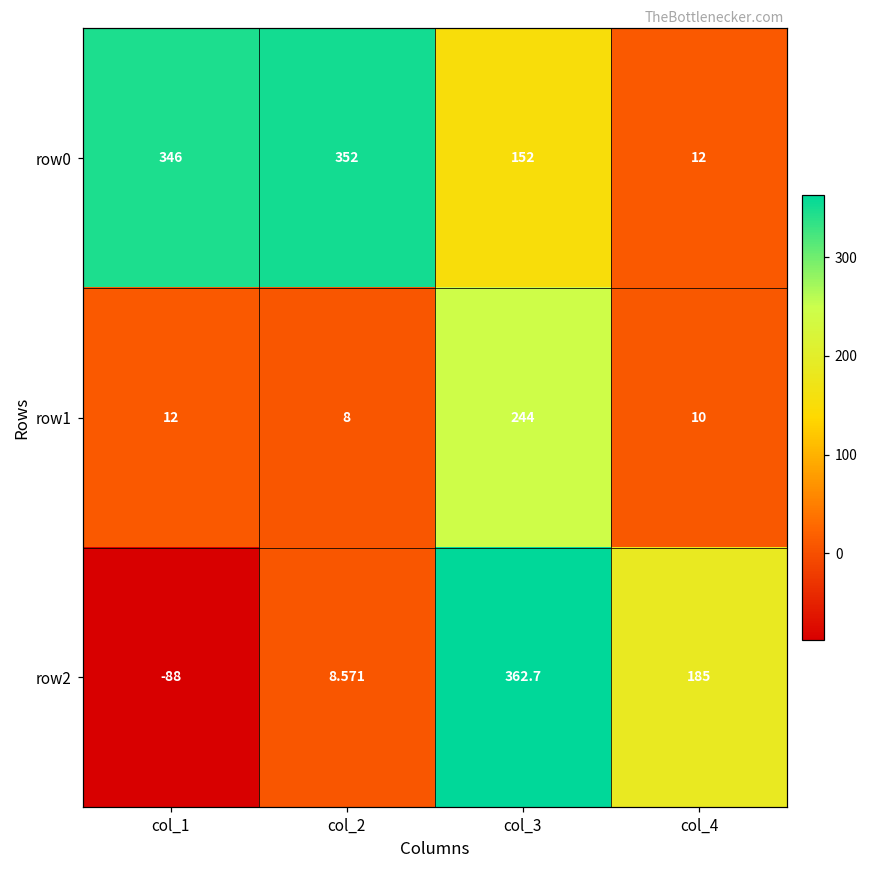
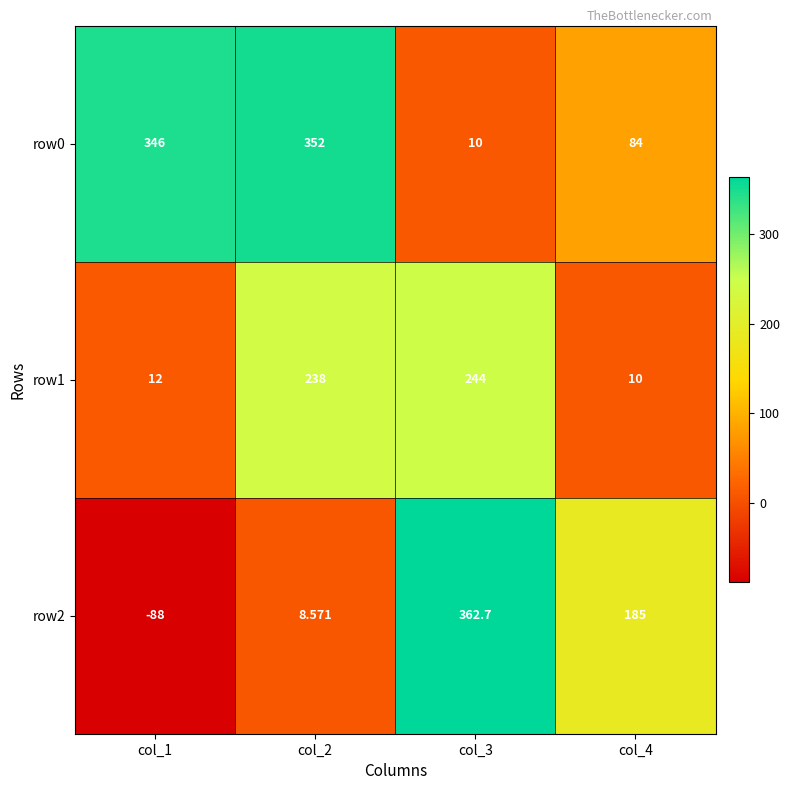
row0, col_3: 152 -> 10
row0, col_4: 12 -> 84
row1, col_2: 8 -> 238
